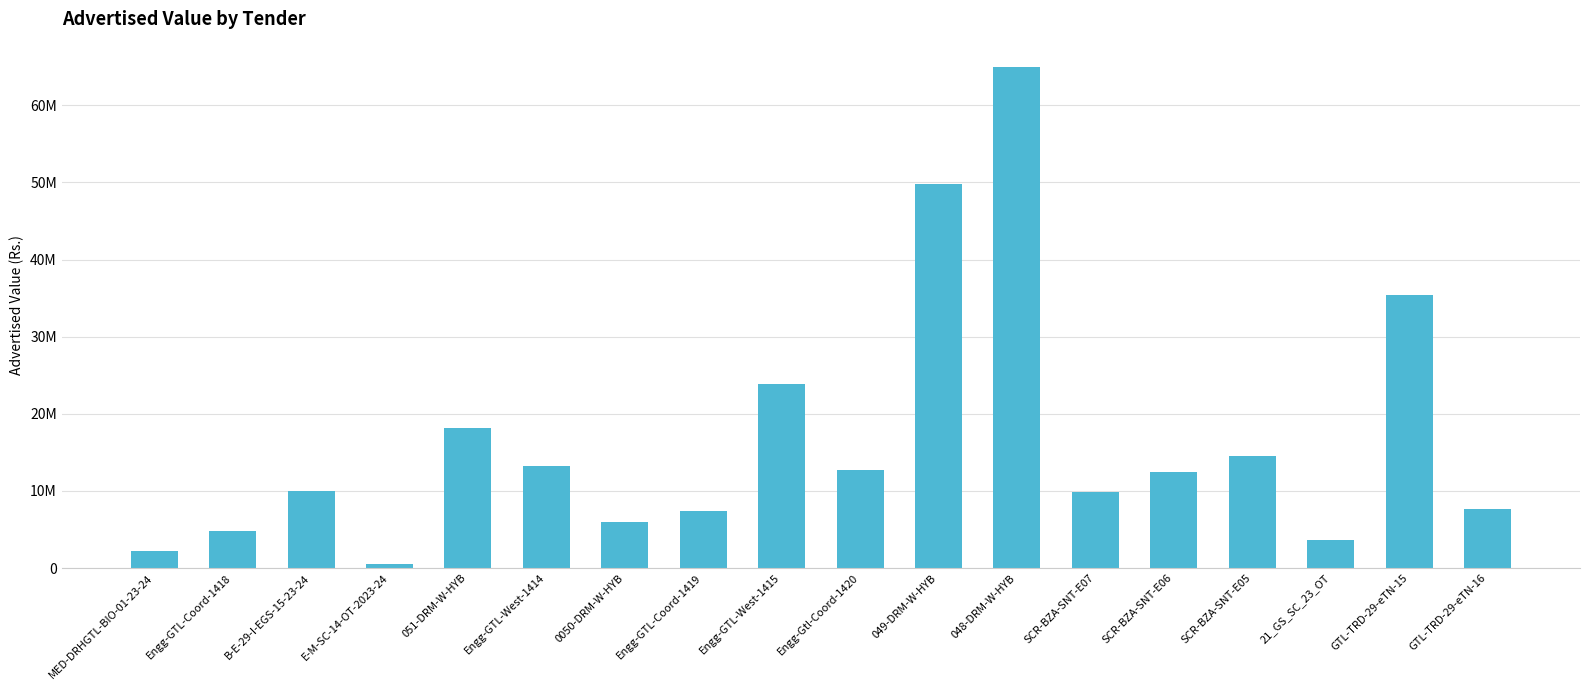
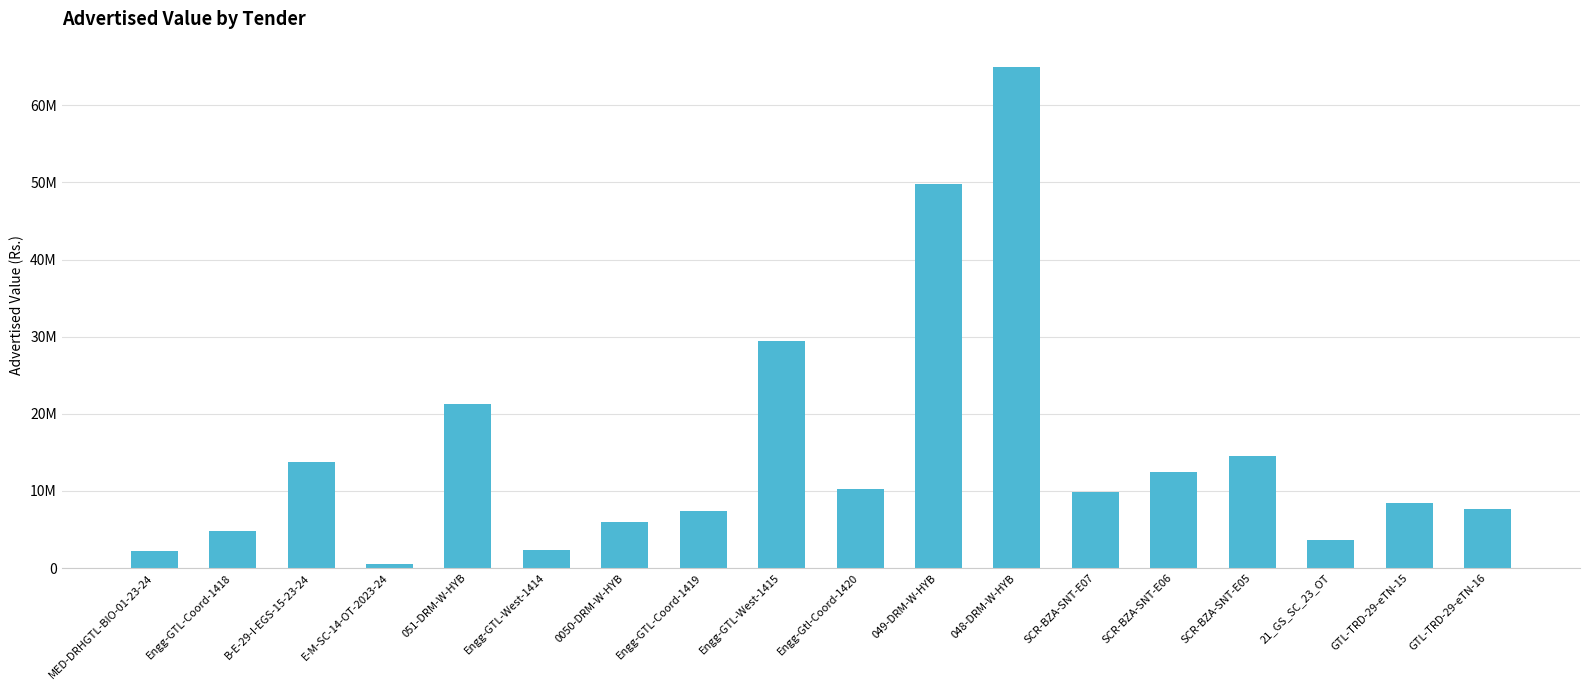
B-E-29-I-EGS-15-23-24: 10000000 -> 14000000
051-DRM-W-HYB: 18000000 -> 21000000
Engg-GTL-West-1414: 13000000 -> 2000000
Engg-GTL-West-1415: 24000000 -> 29000000
Engg-Gtl-Coord-1420: 13000000 -> 10000000
GTL-TRD-29-eTN-15: 35000000 -> 8000000
